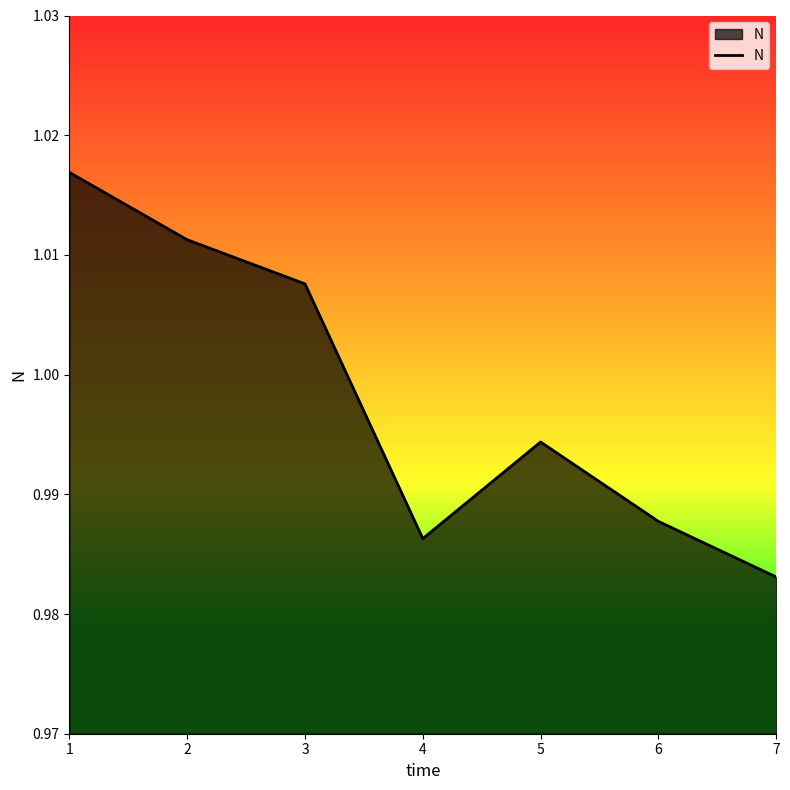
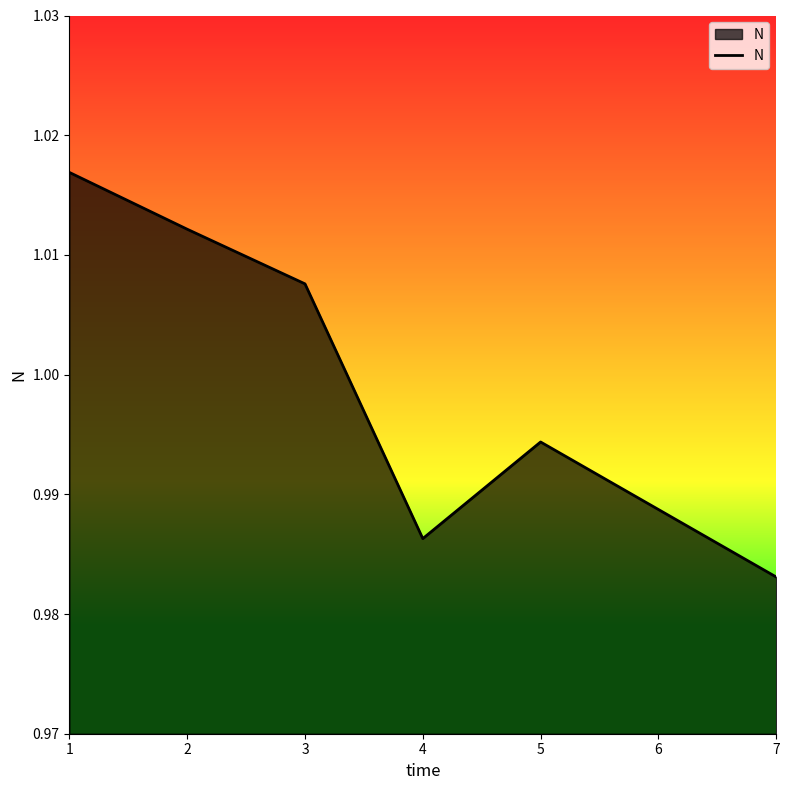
2: 1.0113 -> 1.0121
6: 0.9877 -> 0.9887
